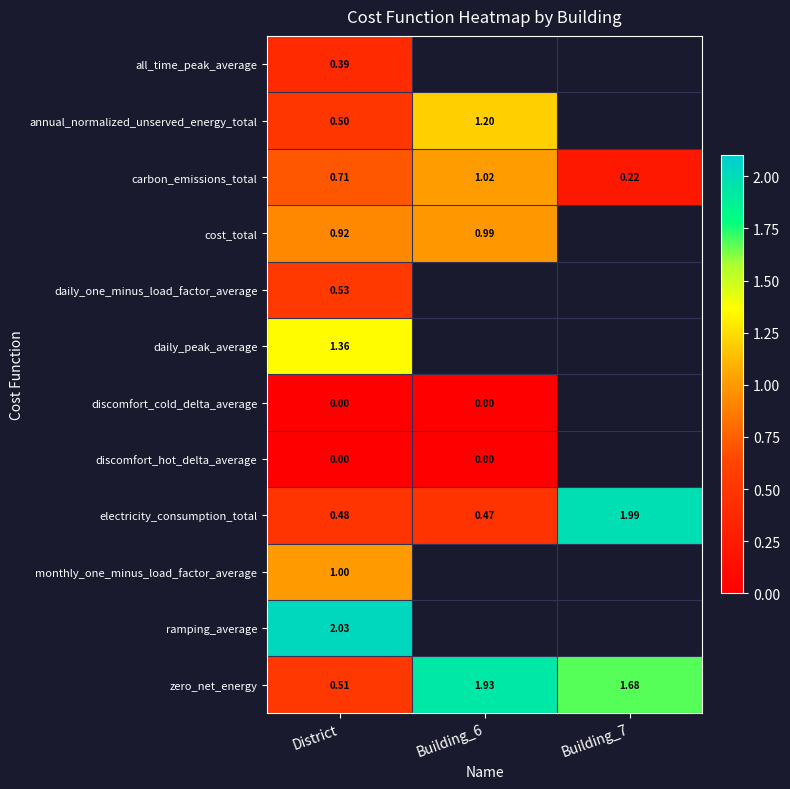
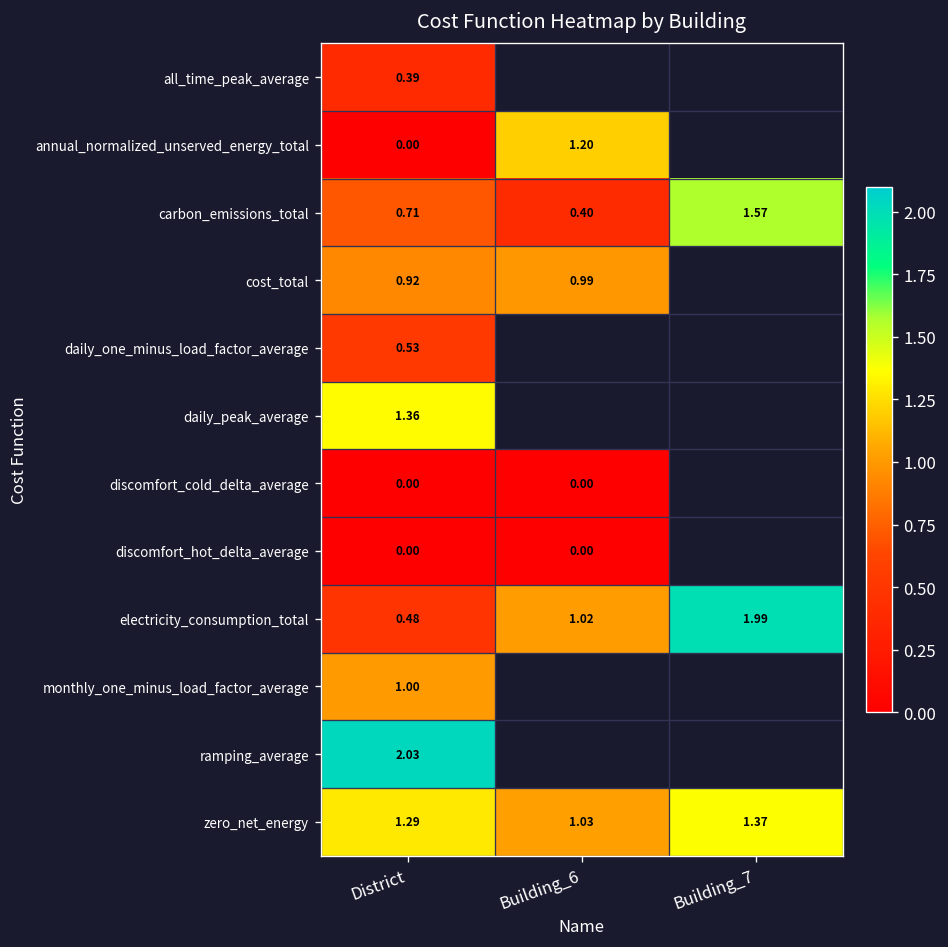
annual_normalized_unserved_energy_total, District: 0.50 -> 0.00
carbon_emissions_total, Building_6: 1.02 -> 0.40
carbon_emissions_total, Building_7: 0.22 -> 1.57
electricity_consumption_total, Building_6: 0.47 -> 1.02
zero_net_energy, District: 0.51 -> 1.29
zero_net_energy, Building_6: 1.93 -> 1.03
zero_net_energy, Building_7: 1.68 -> 1.37
